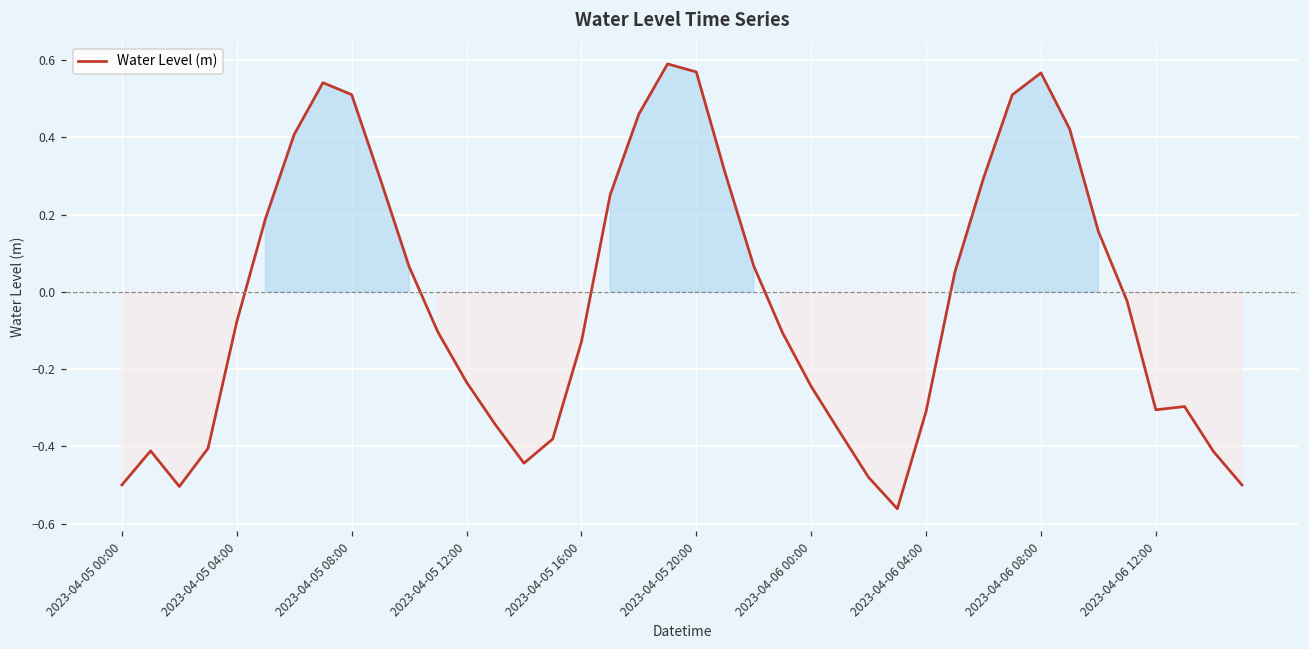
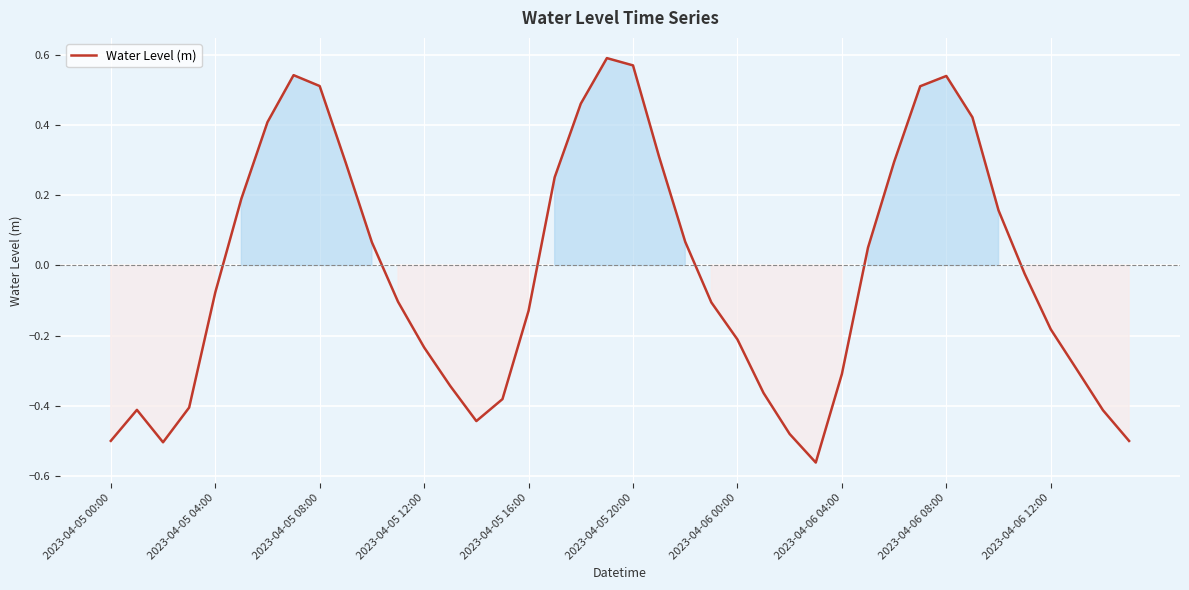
2023-04-06 00:00: -0.24 -> -0.21
2023-04-06 08:00: 0.57 -> 0.54
2023-04-06 12:00: -0.31 -> -0.18
